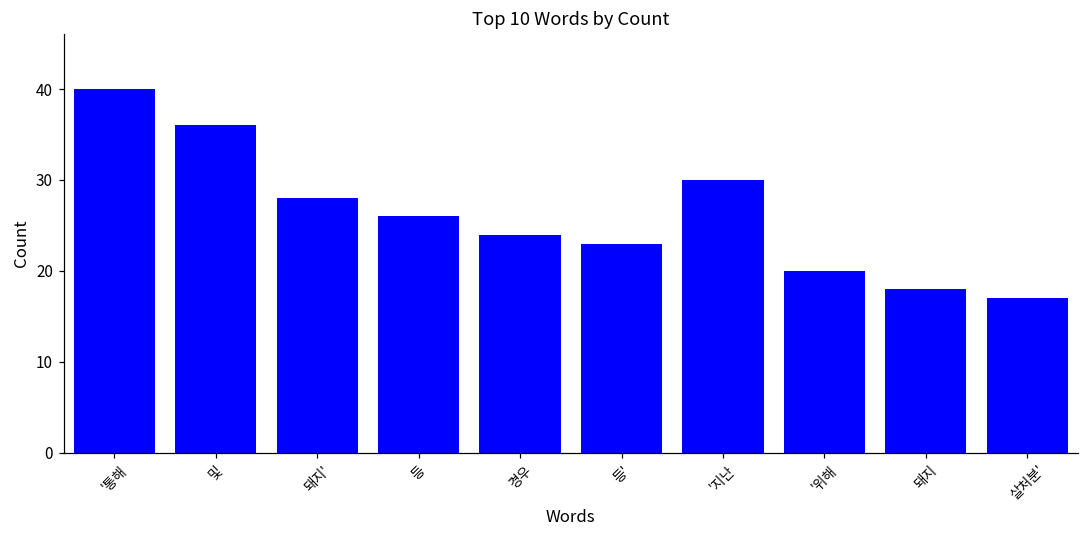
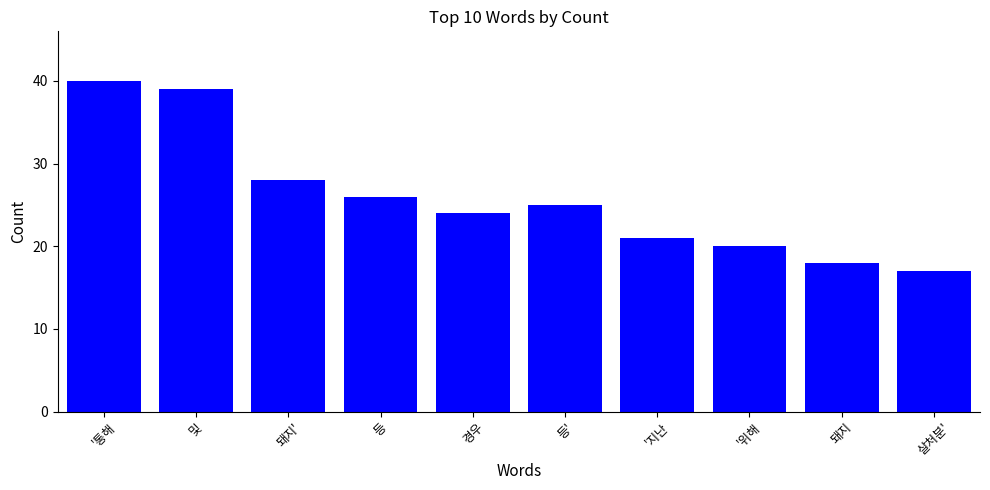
및: 36 -> 39
등': 23 -> 25
'지난: 30 -> 21
